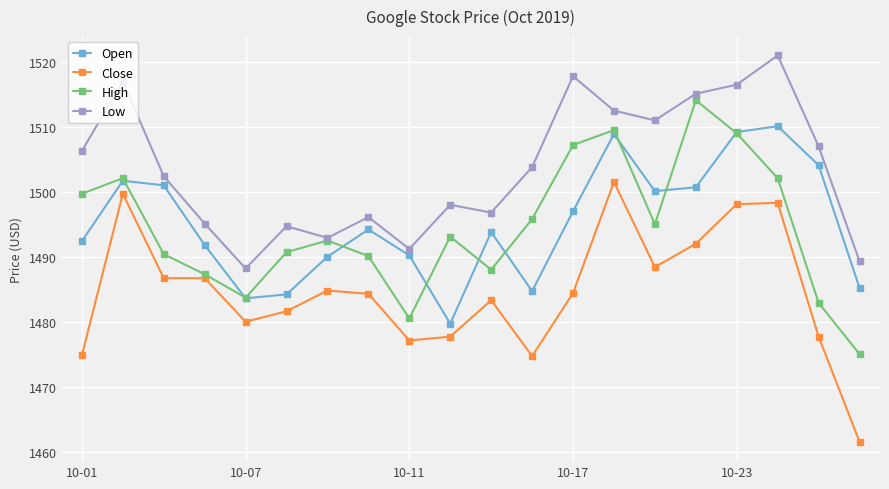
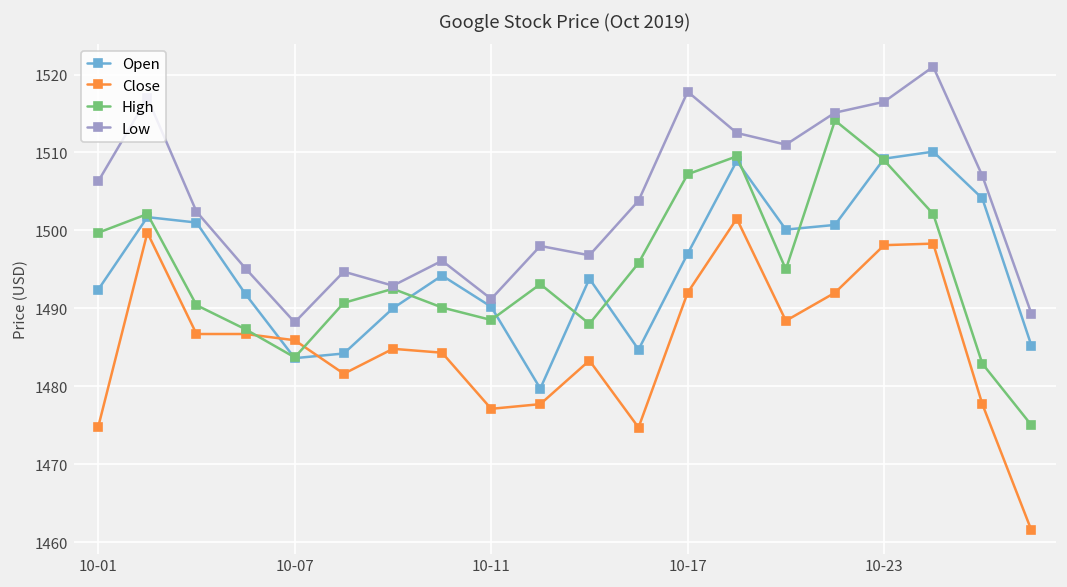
Close, 10-07: 1480 -> 1486
High, 10-11: 1481 -> 1489
Close, 10-17: 1484 -> 1492
